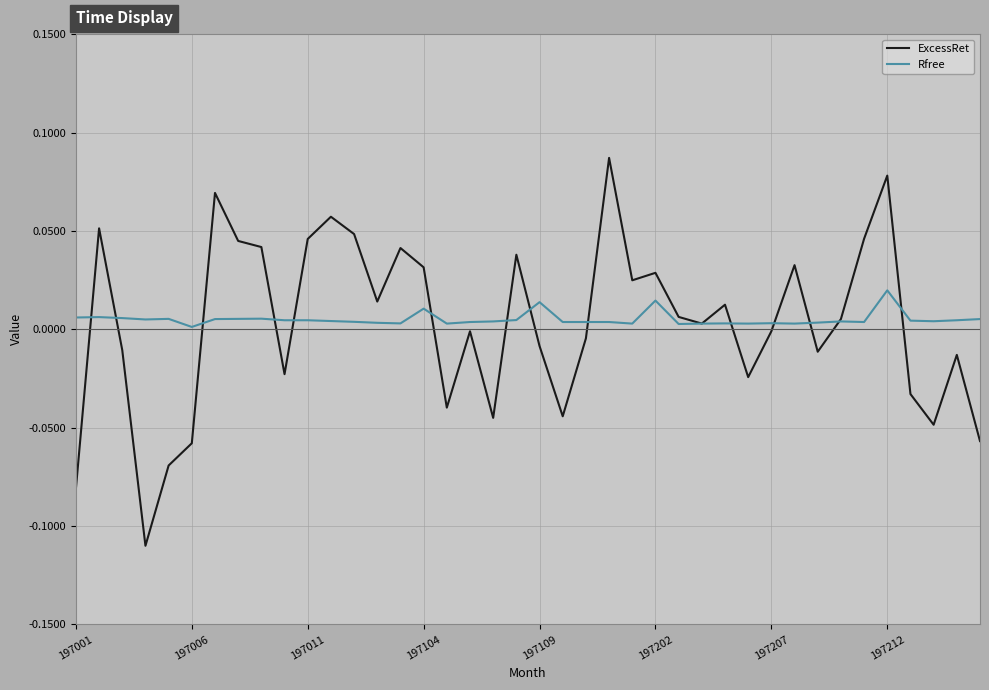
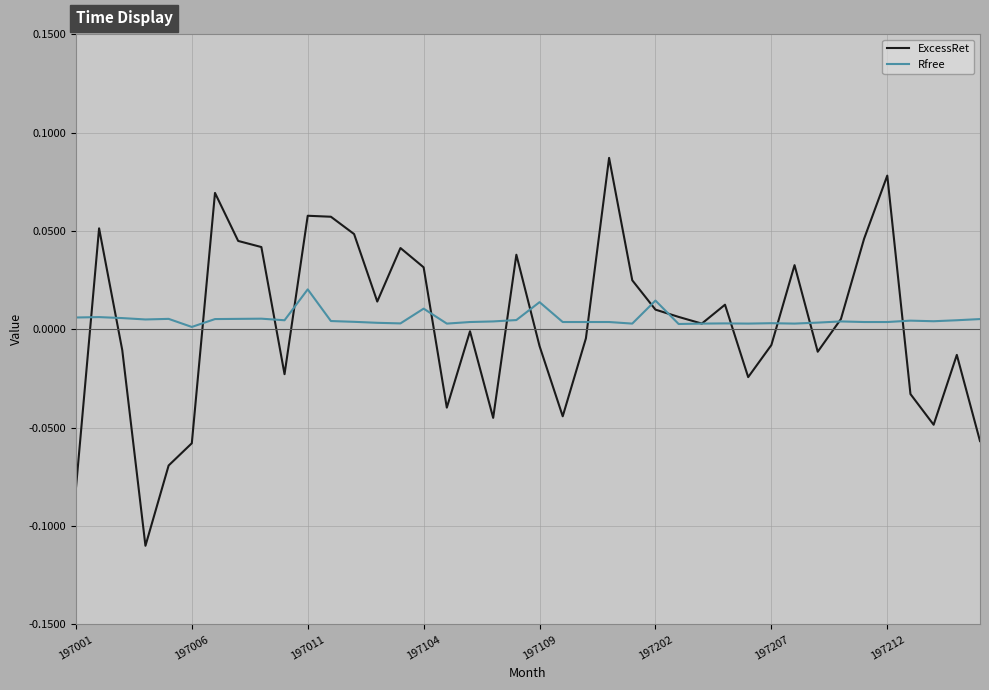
ExcessRet, 197011: 0.046 -> 0.058
Rfree, 197011: 0.005 -> 0.020
ExcessRet, 197202: 0.029 -> 0.010
ExcessRet, 197207: -0.001 -> -0.008
Rfree, 197212: 0.020 -> 0.004
